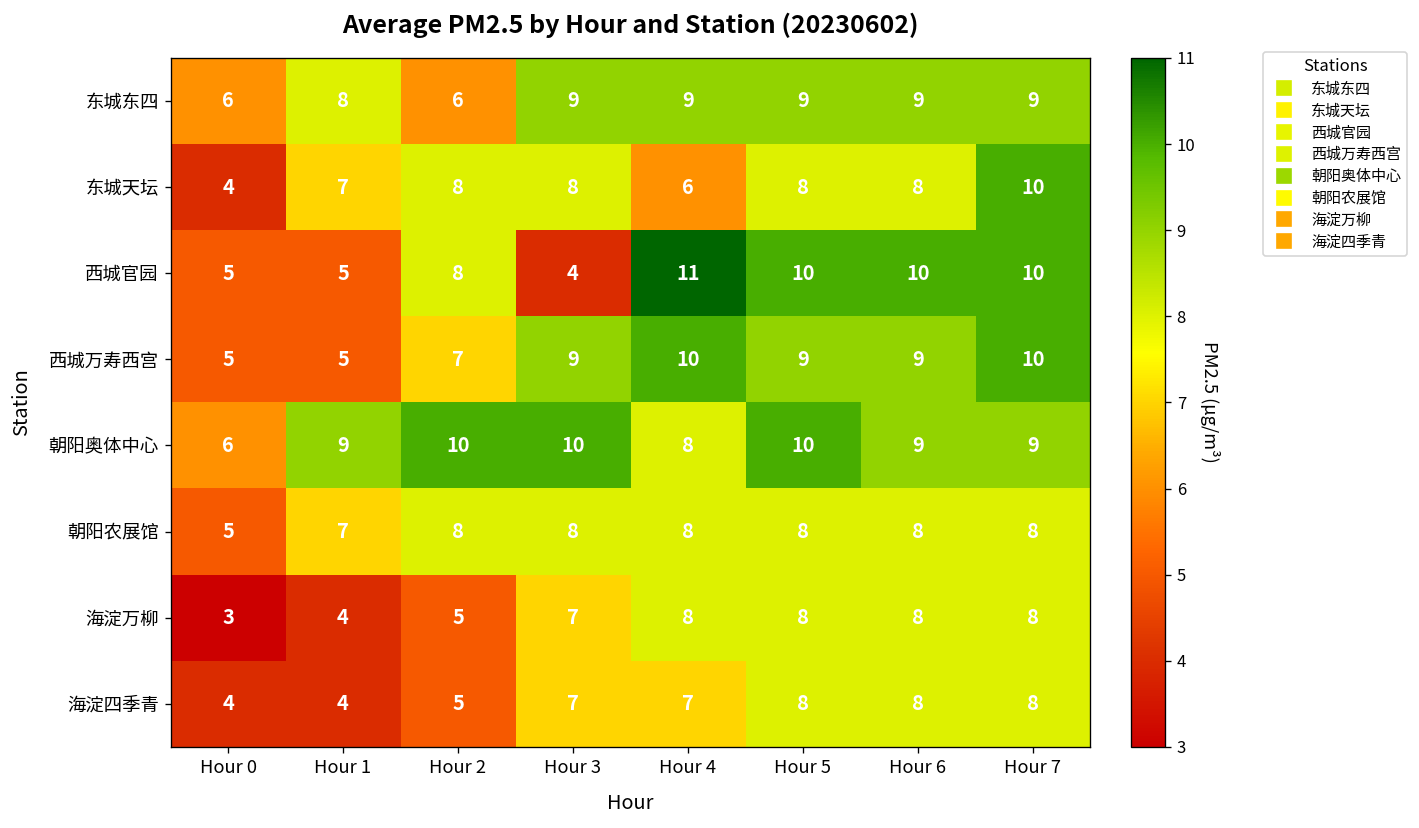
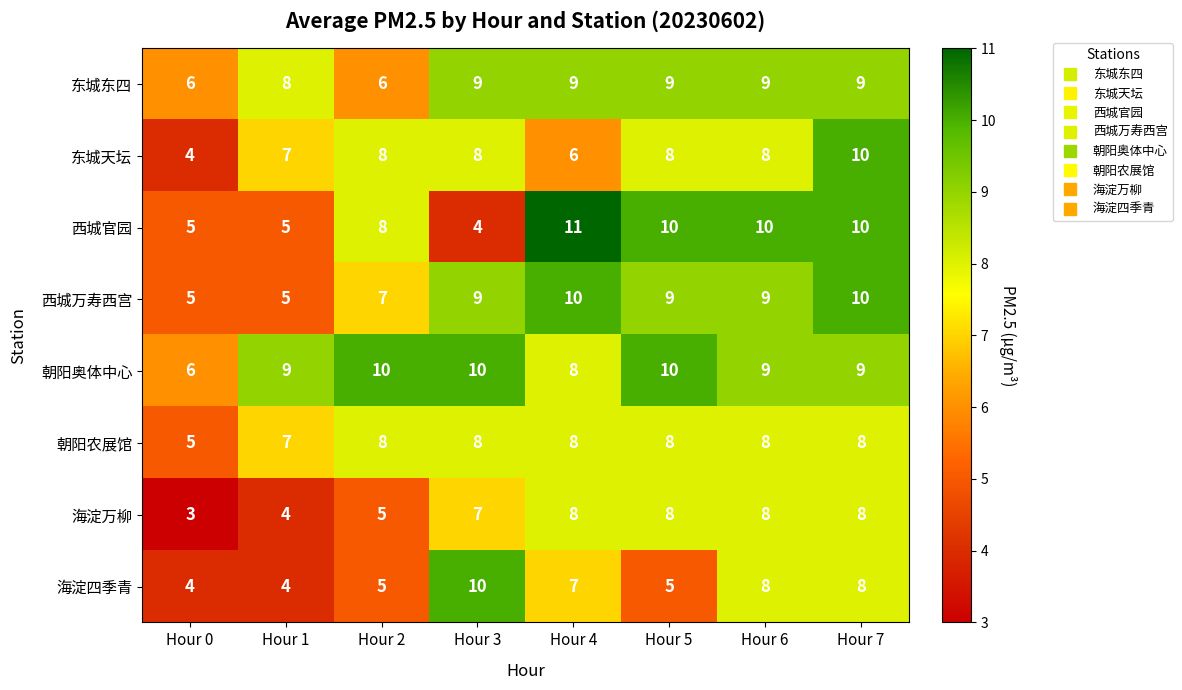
海淀四季青, Hour 3: 7 -> 10
海淀四季青, Hour 5: 8 -> 5
